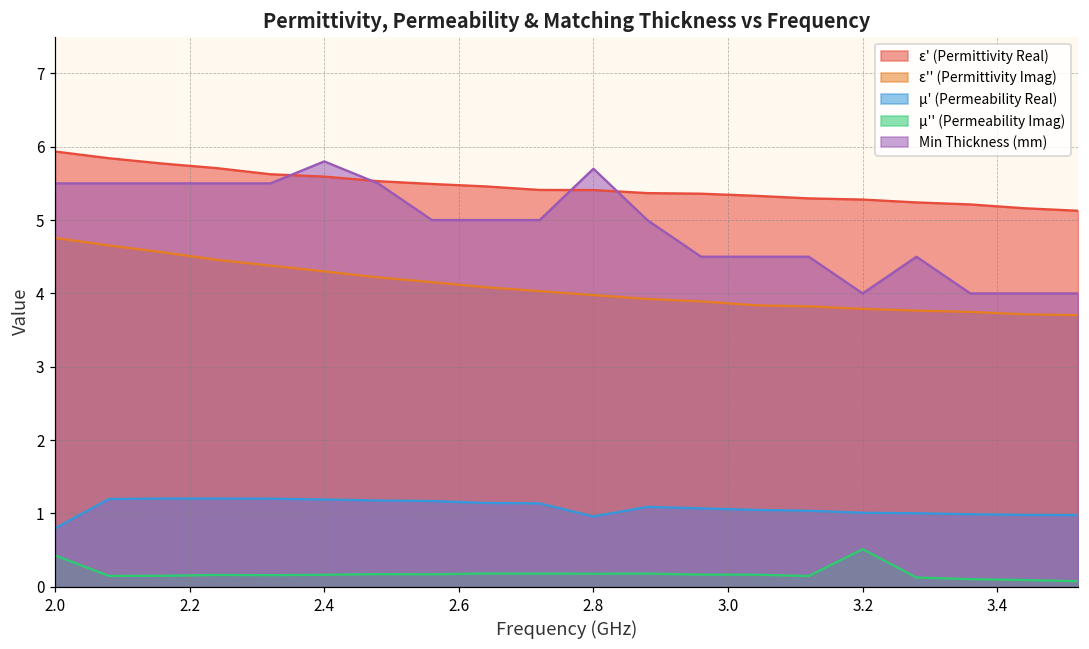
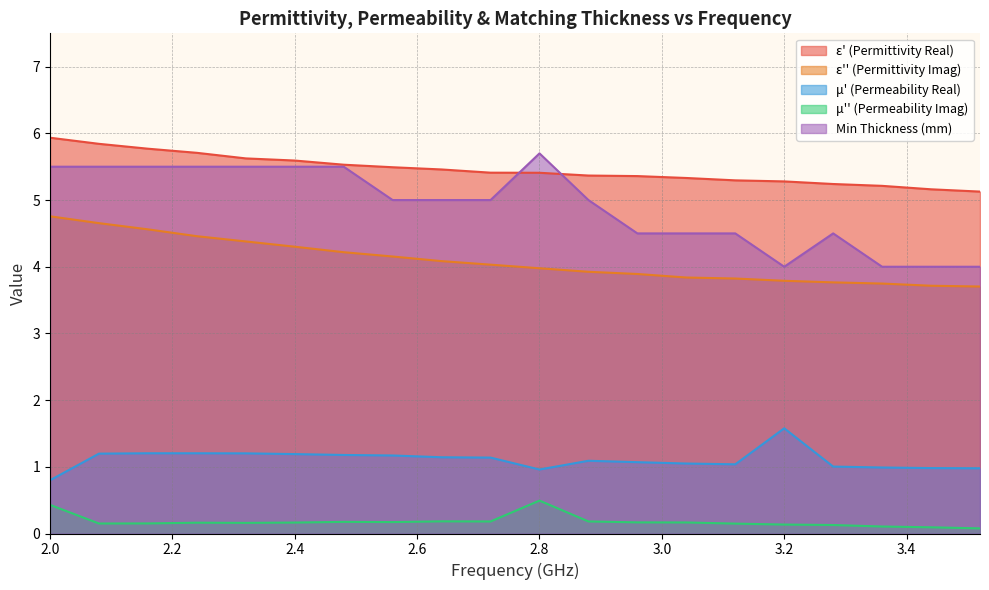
Min Thickness (mm), 2.4: 5.8 -> 5.5
μ'' (Permeability Imag), 2.8: 0.2 -> 0.5
μ' (Permeability Real), 3.2: 1.0 -> 1.6
μ'' (Permeability Imag), 3.2: 0.5 -> 0.1
